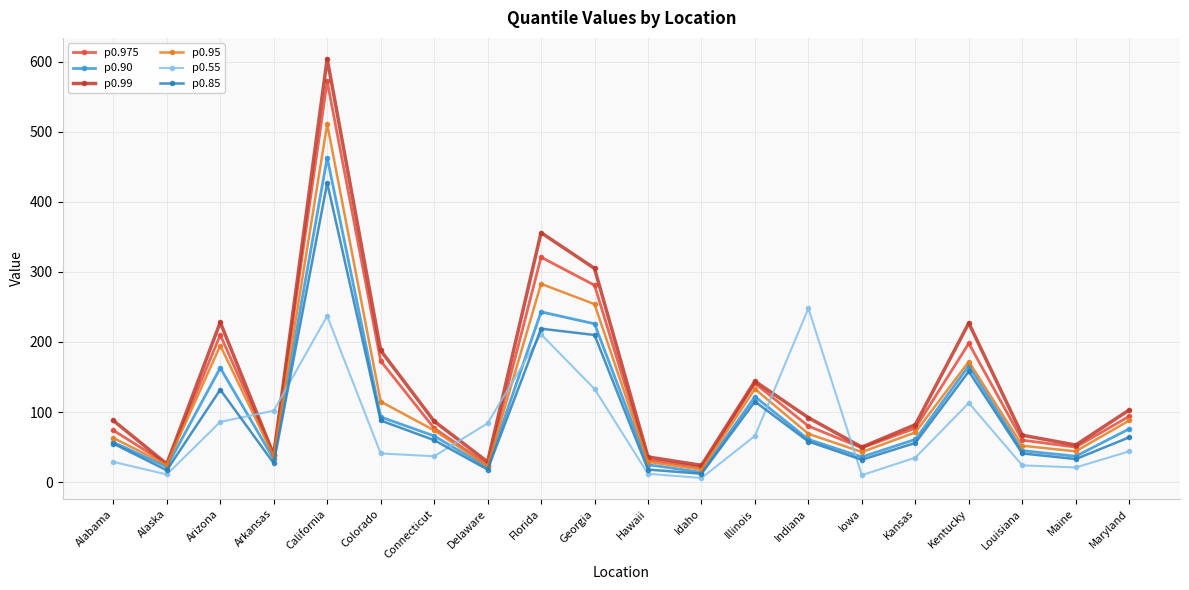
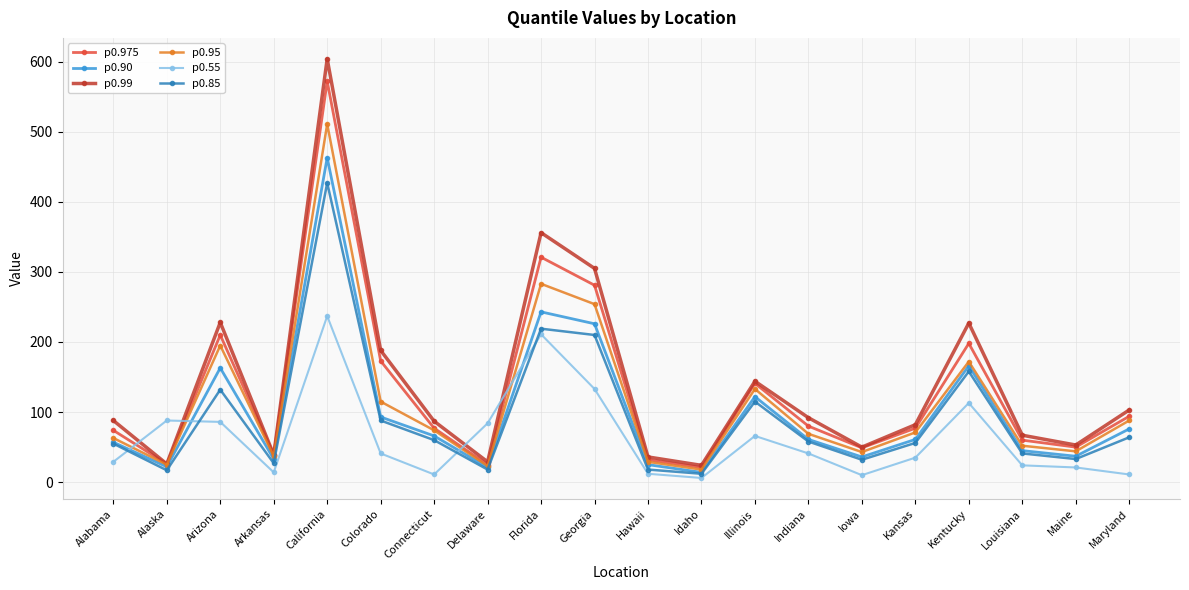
p0.55, Alaska: 10 -> 90
p0.55, Arkansas: 100 -> 10
p0.55, Connecticut: 40 -> 10
p0.55, Indiana: 250 -> 40
p0.55, Maryland: 40 -> 10
